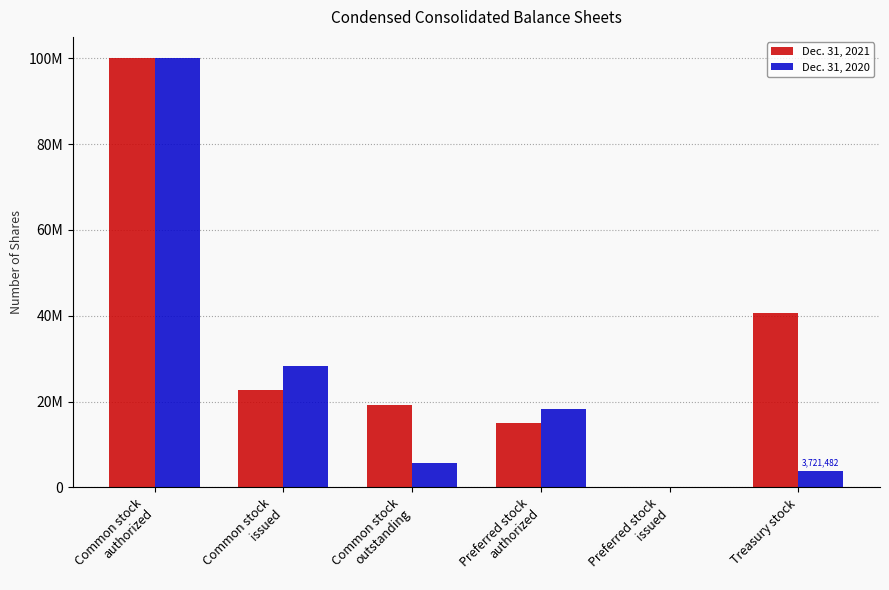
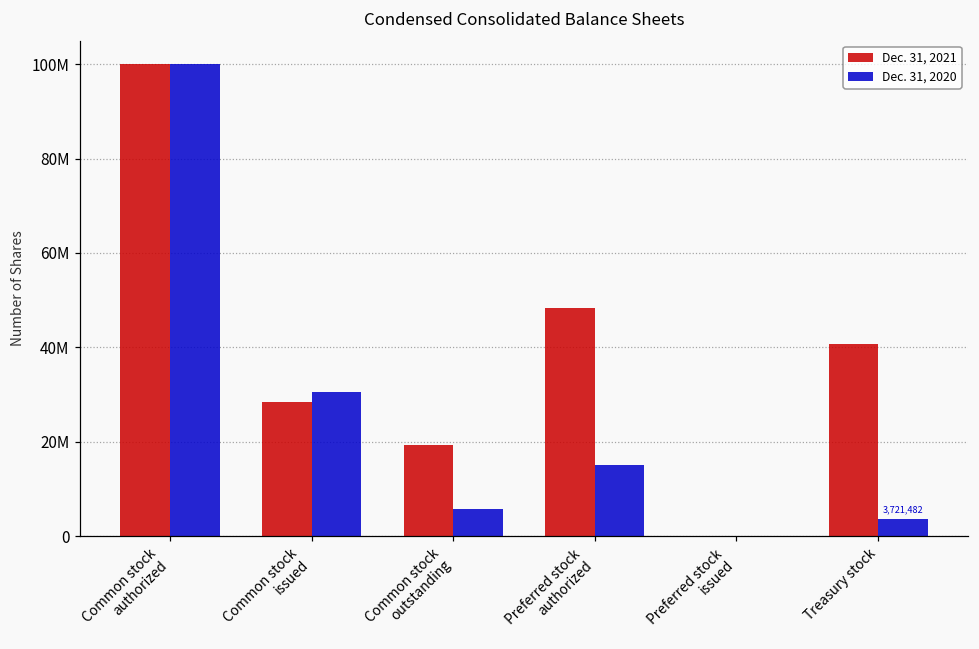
Dec. 31, 2021, Common stock issued: 23000000 -> 28000000
Dec. 31, 2020, Common stock issued: 28000000 -> 30000000
Dec. 31, 2021, Preferred stock authorized: 15000000 -> 48000000
Dec. 31, 2020, Preferred stock authorized: 18000000 -> 15000000
